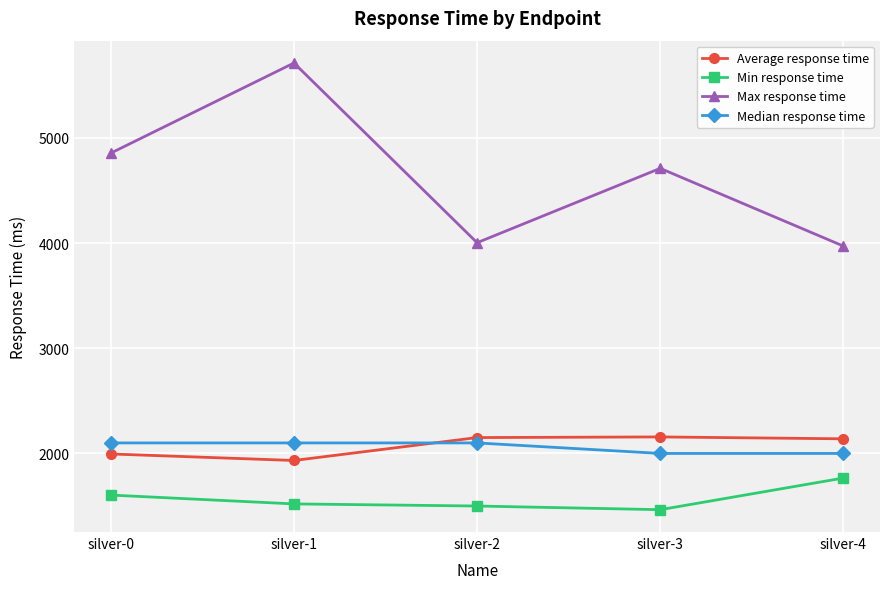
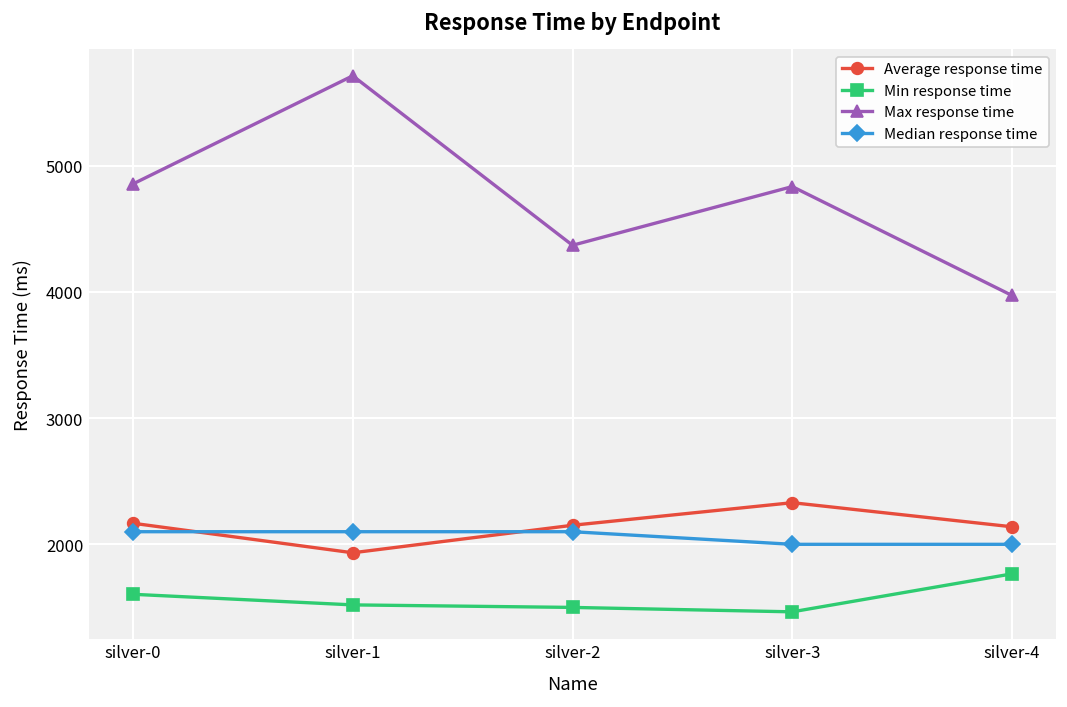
Average response time, silver-0: 2000 -> 2170
Max response time, silver-2: 4000 -> 4370
Average response time, silver-3: 2160 -> 2330
Max response time, silver-3: 4710 -> 4840
